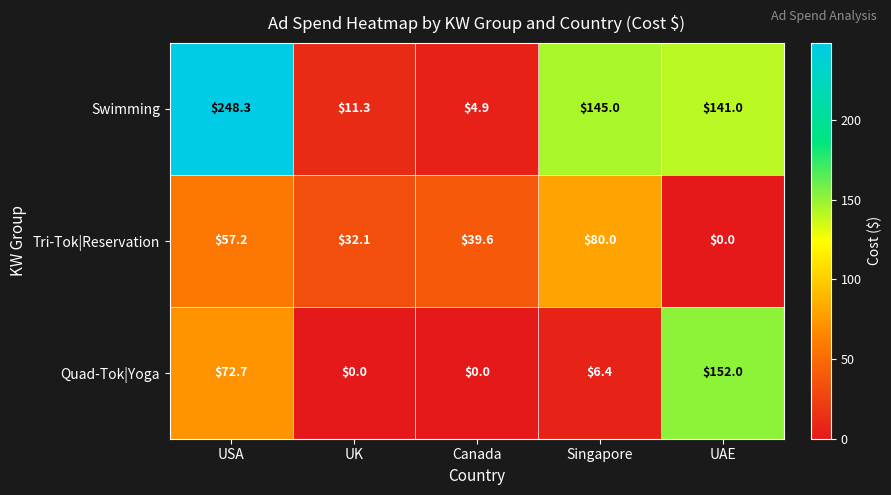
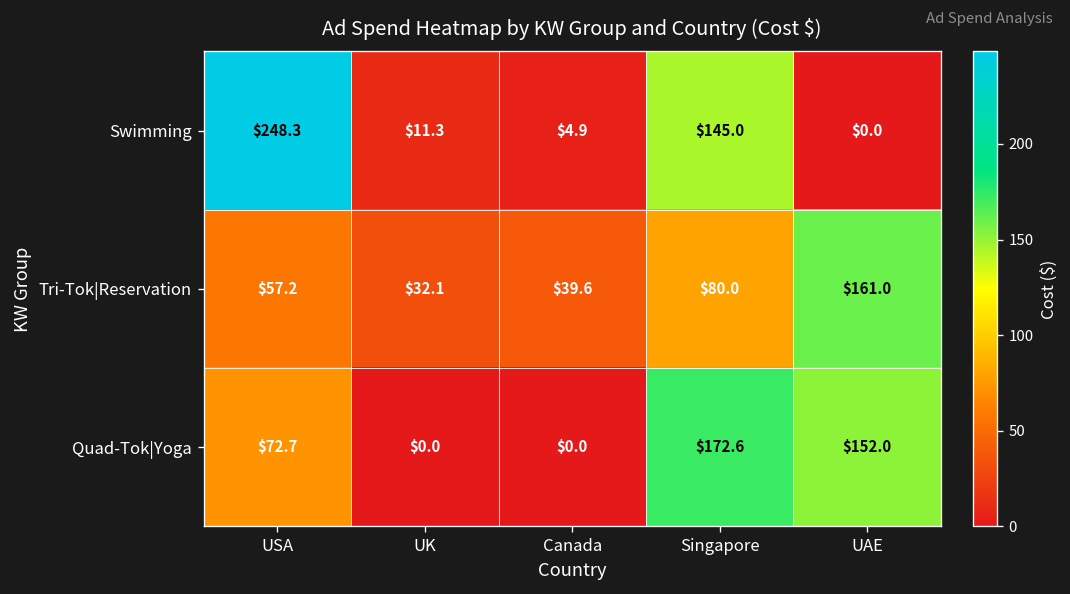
Swimming, UAE: $141.0 -> $0.0
Tri-Tok|Reservation, UAE: $0.0 -> $161.0
Quad-Tok|Yoga, Singapore: $6.4 -> $172.6
